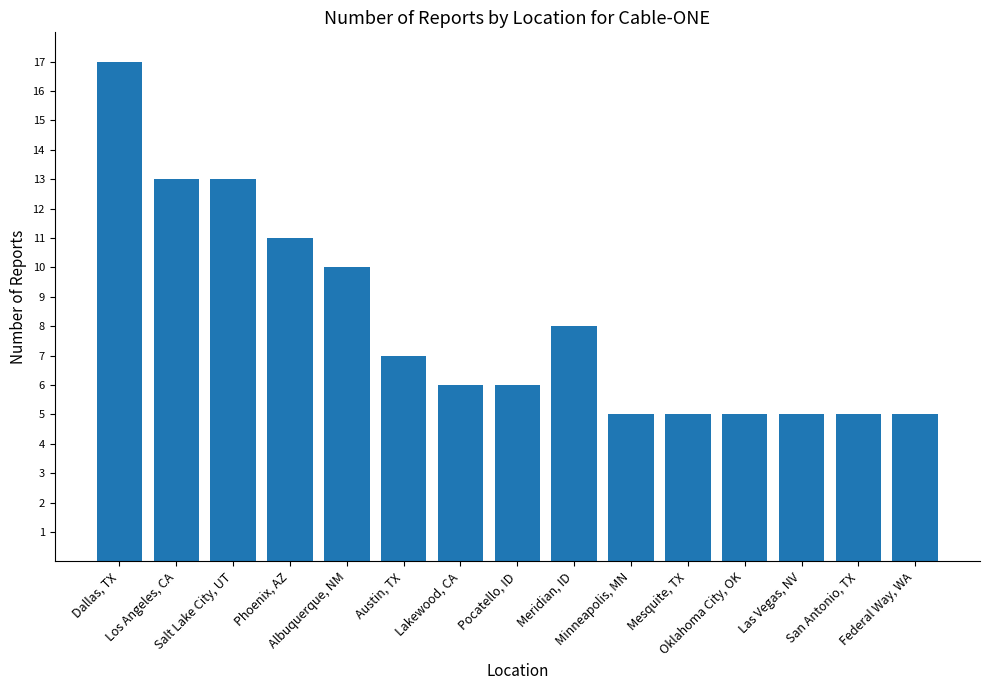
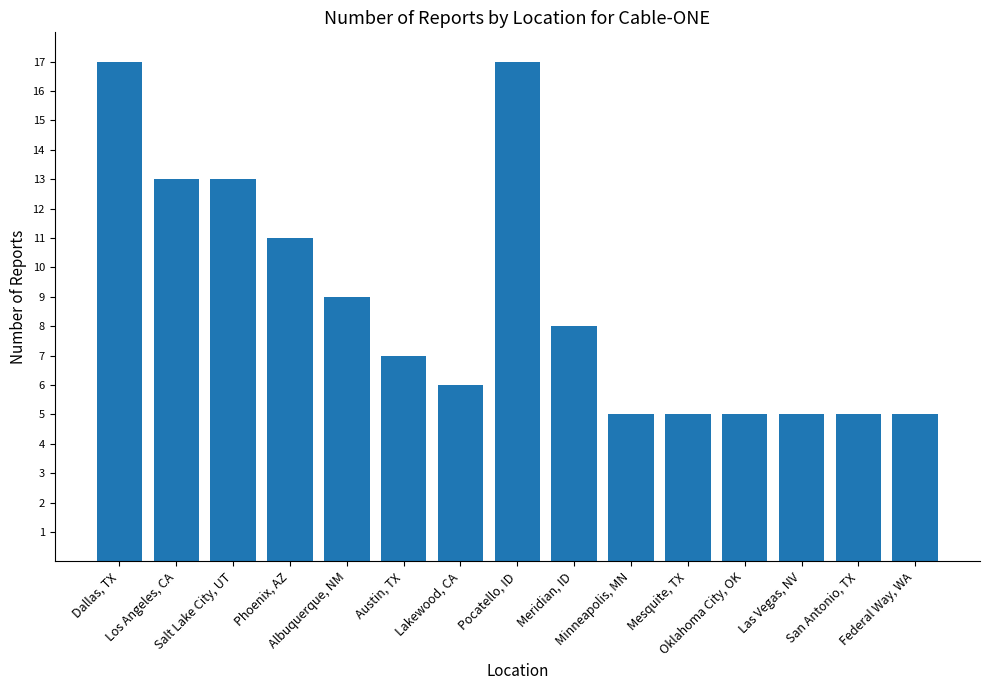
Albuquerque, NM: 10 -> 9
Pocatello, ID: 6 -> 17
